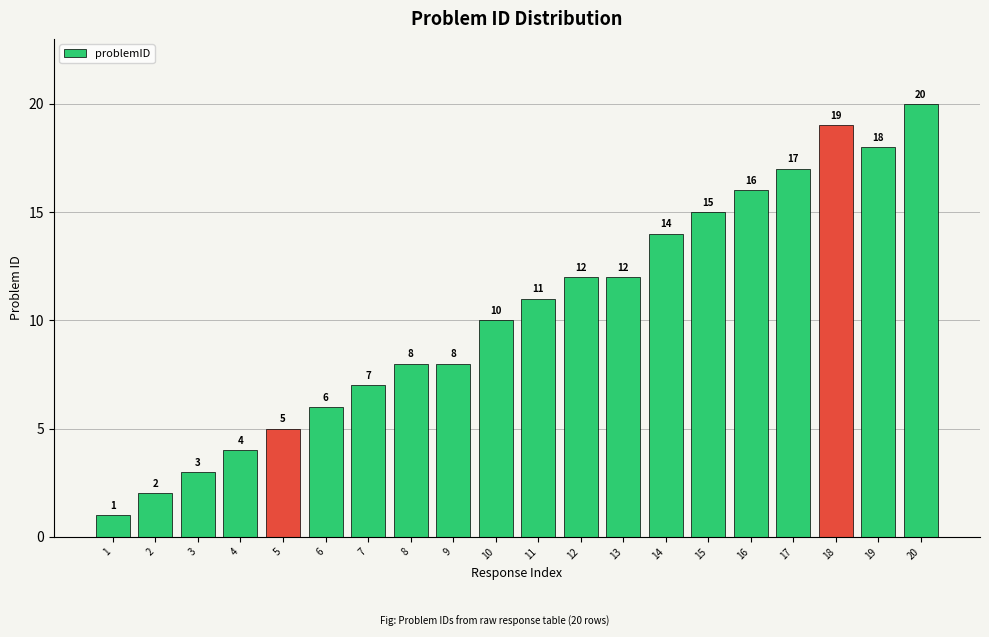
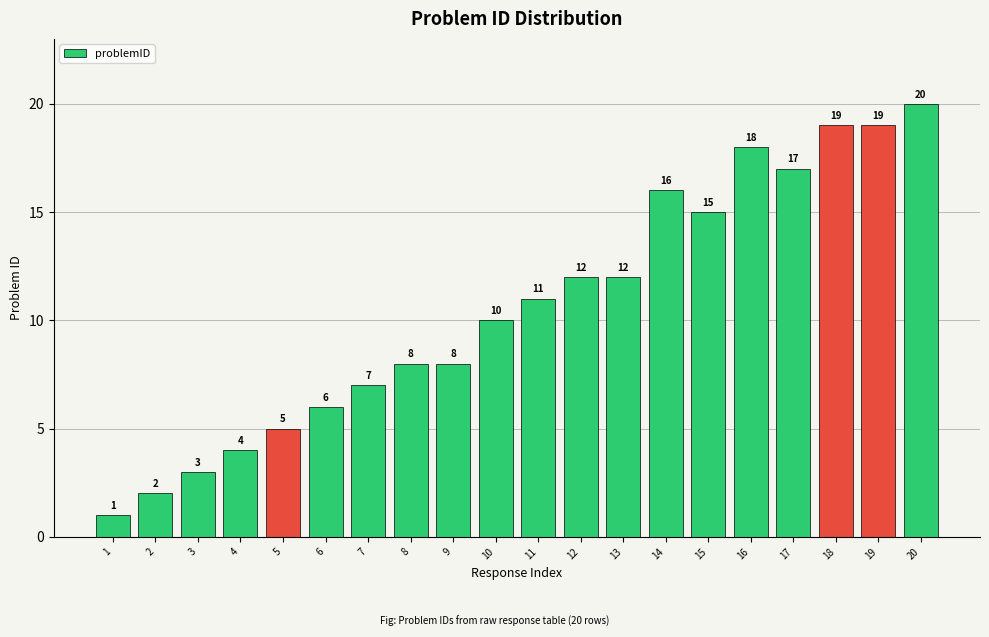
14: 14 -> 16
16: 16 -> 18
19: 18 -> 19
